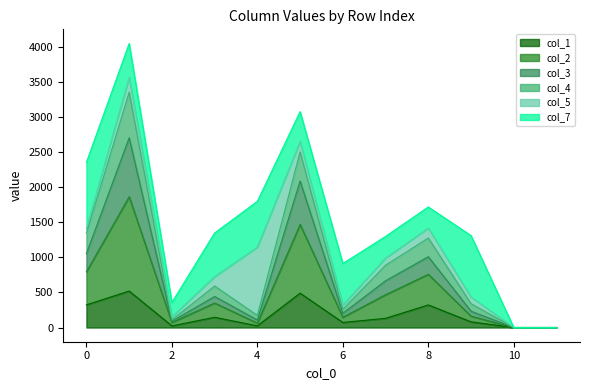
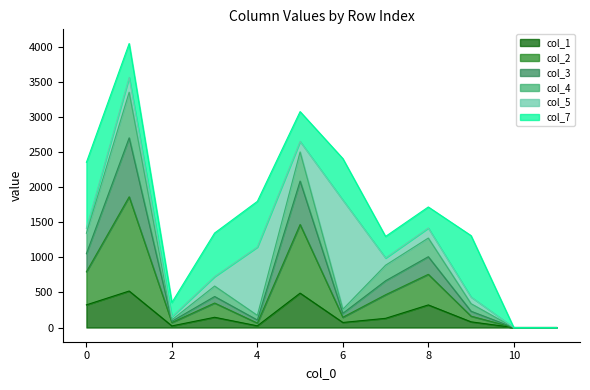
col_5, 6: 100 -> 1600
